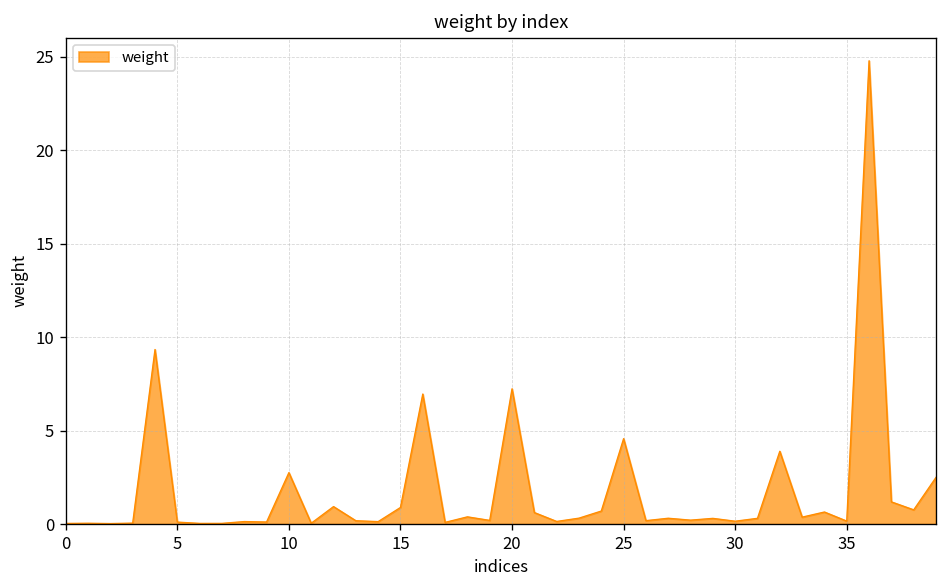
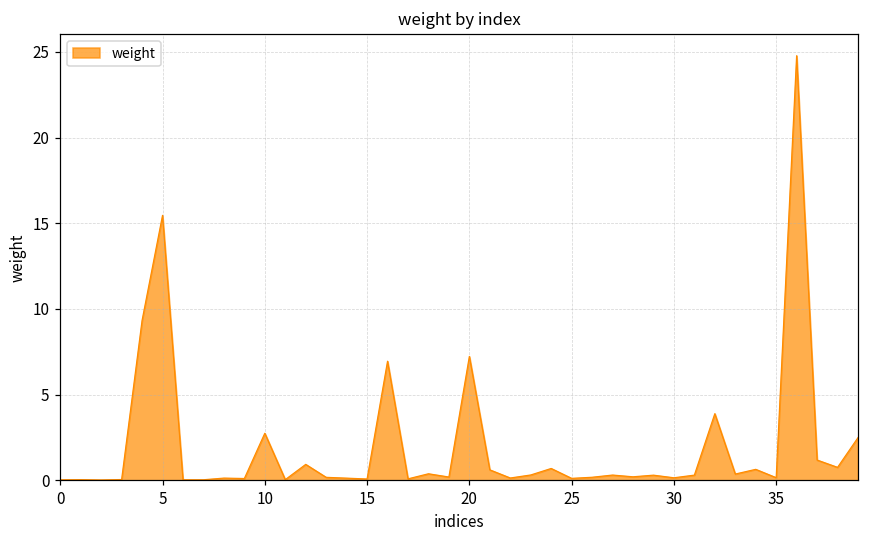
5: 0.1 -> 15.5
15: 0.9 -> 0.1
25: 4.6 -> 0.1
